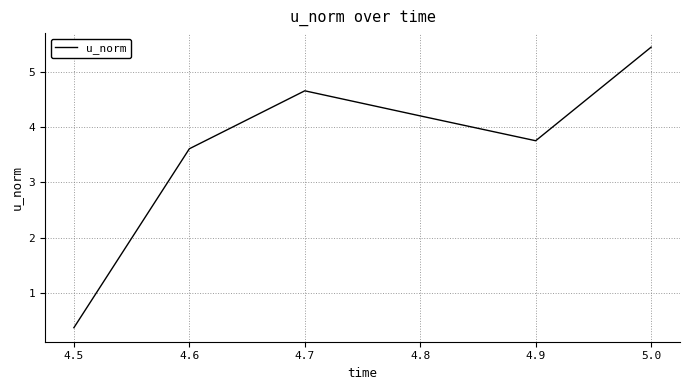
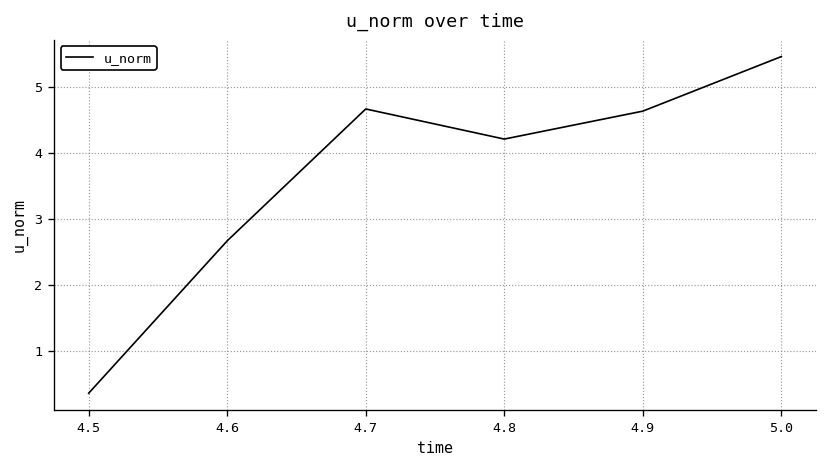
4.6: 3.6 -> 2.7
4.9: 3.8 -> 4.6
